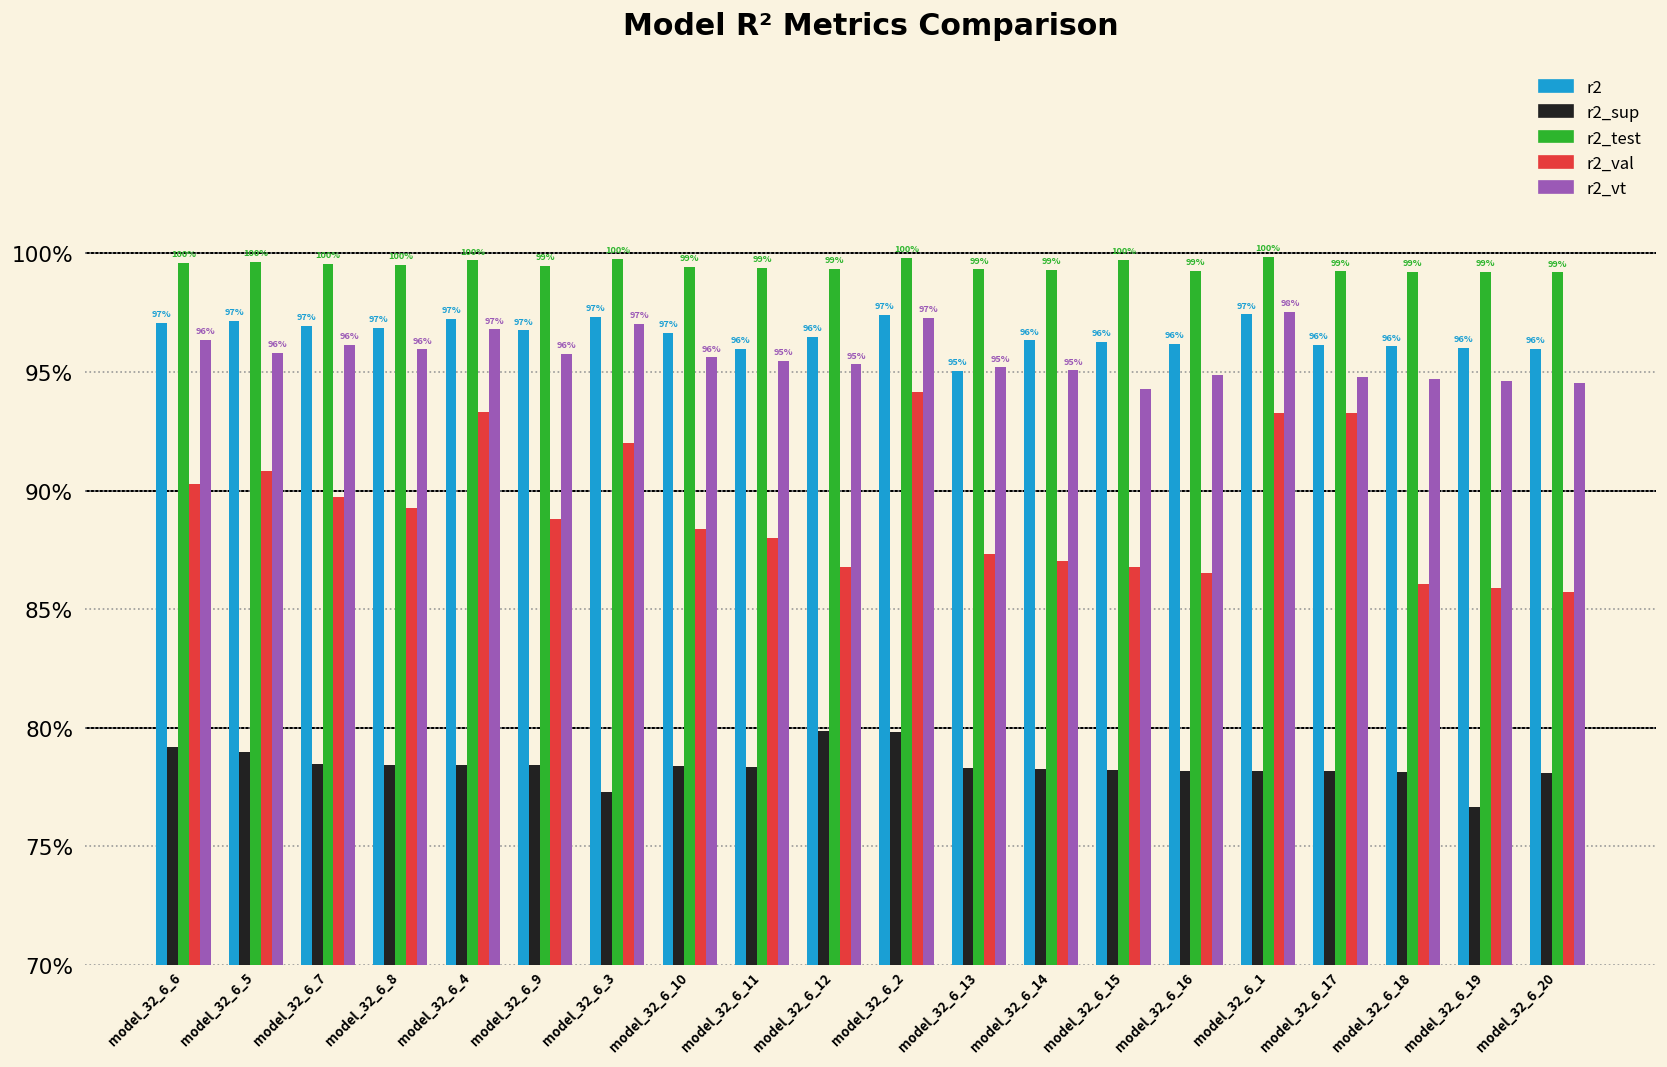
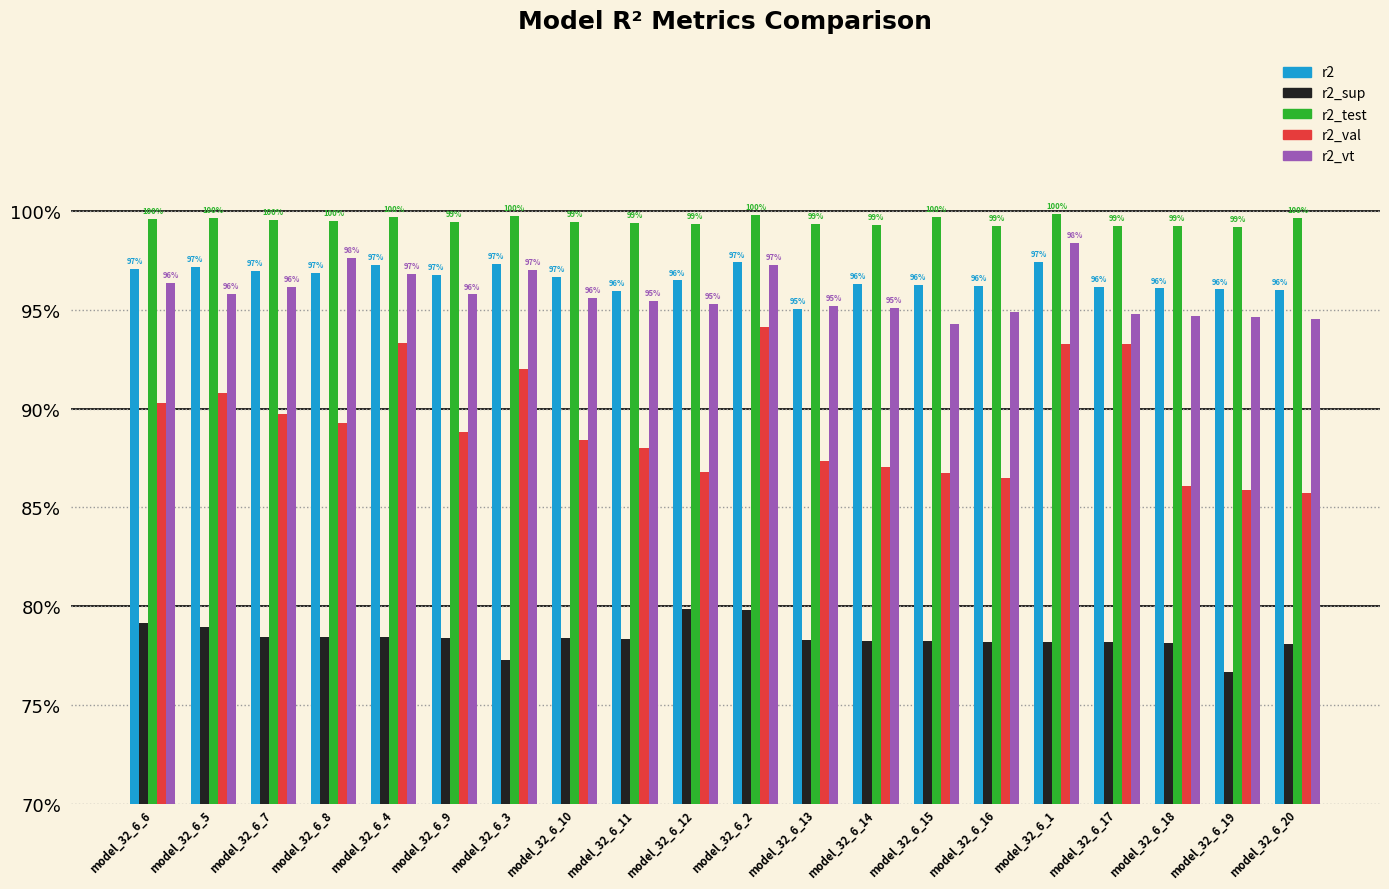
r2_vt, model_32_6_8: 96% -> 98%
r2_vt, model_32_6_1: 97.5% -> 98.4%
r2_test, model_32_6_20: 99% -> 100%
